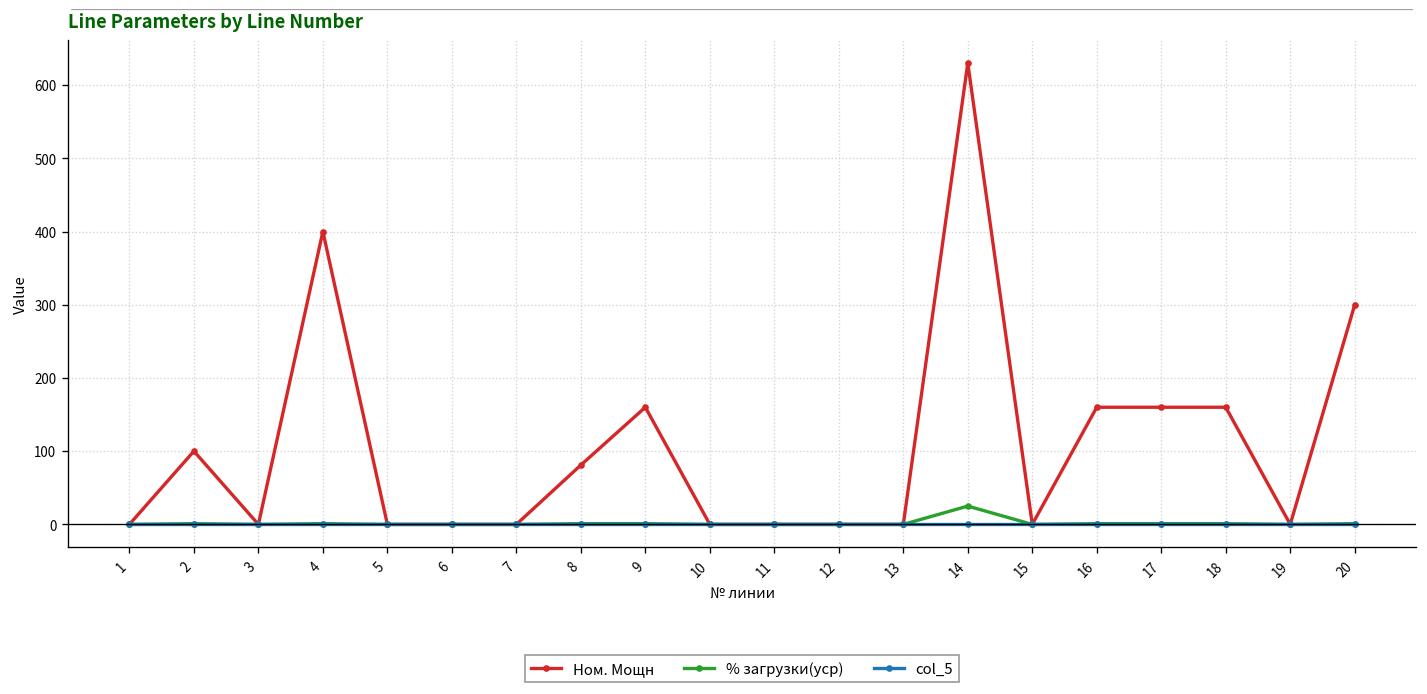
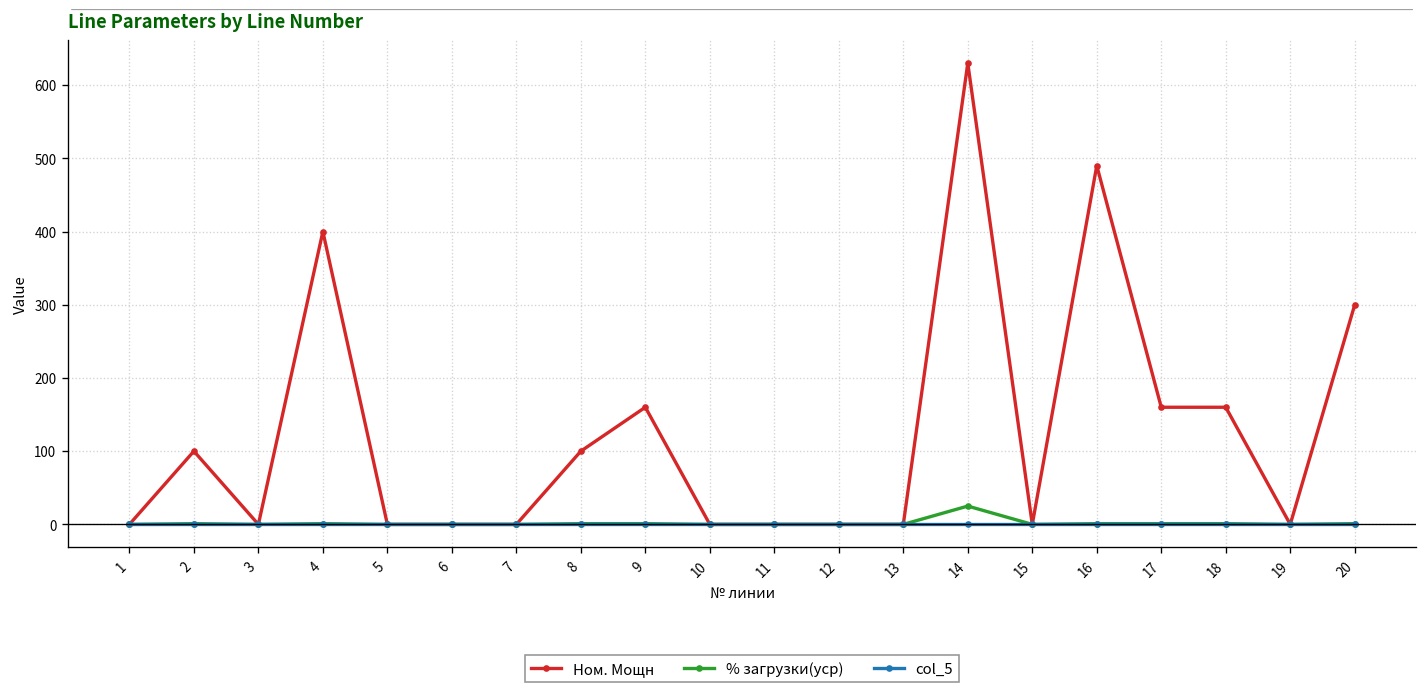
Ном. Мощн, 8: 80 -> 100
Ном. Мощн, 16: 160 -> 490
